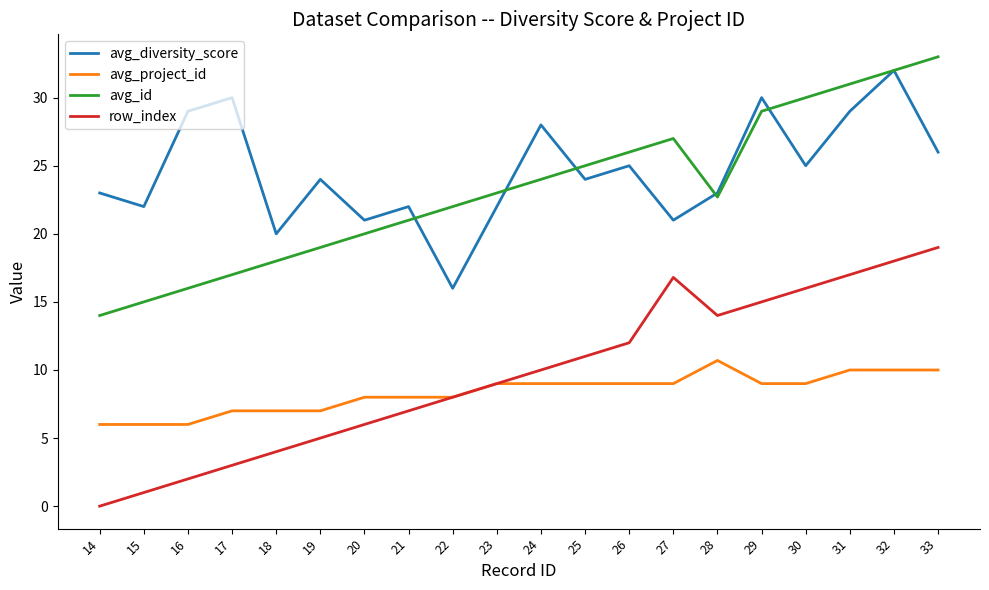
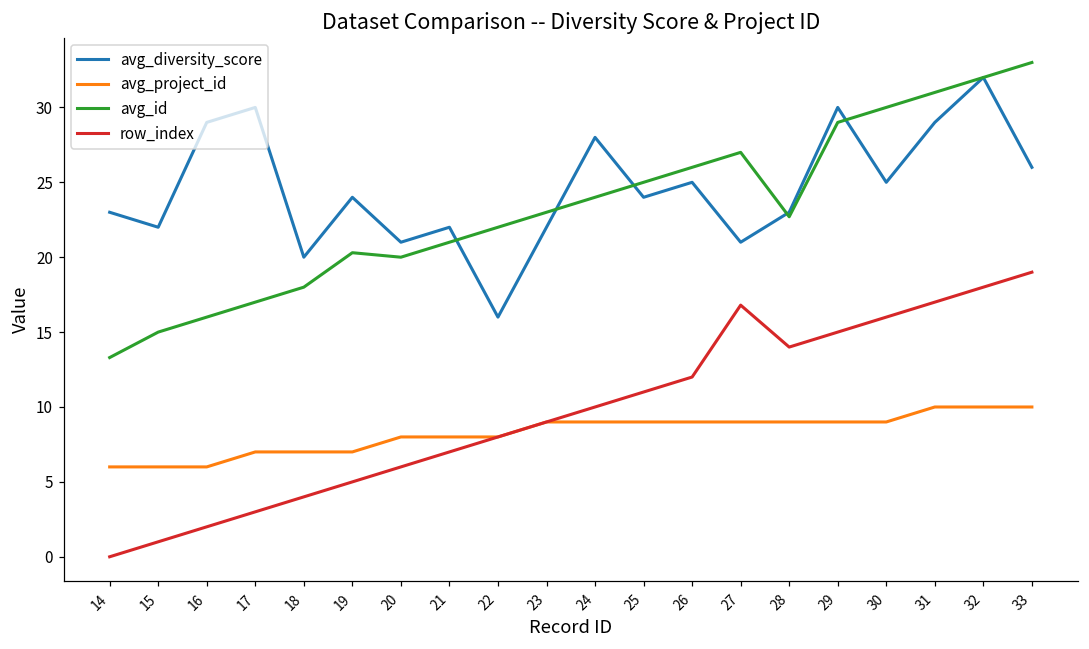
avg_id, 14: 14.0 -> 13.3
avg_id, 19: 19.0 -> 20.3
avg_project_id, 28: 10.7 -> 9.0
